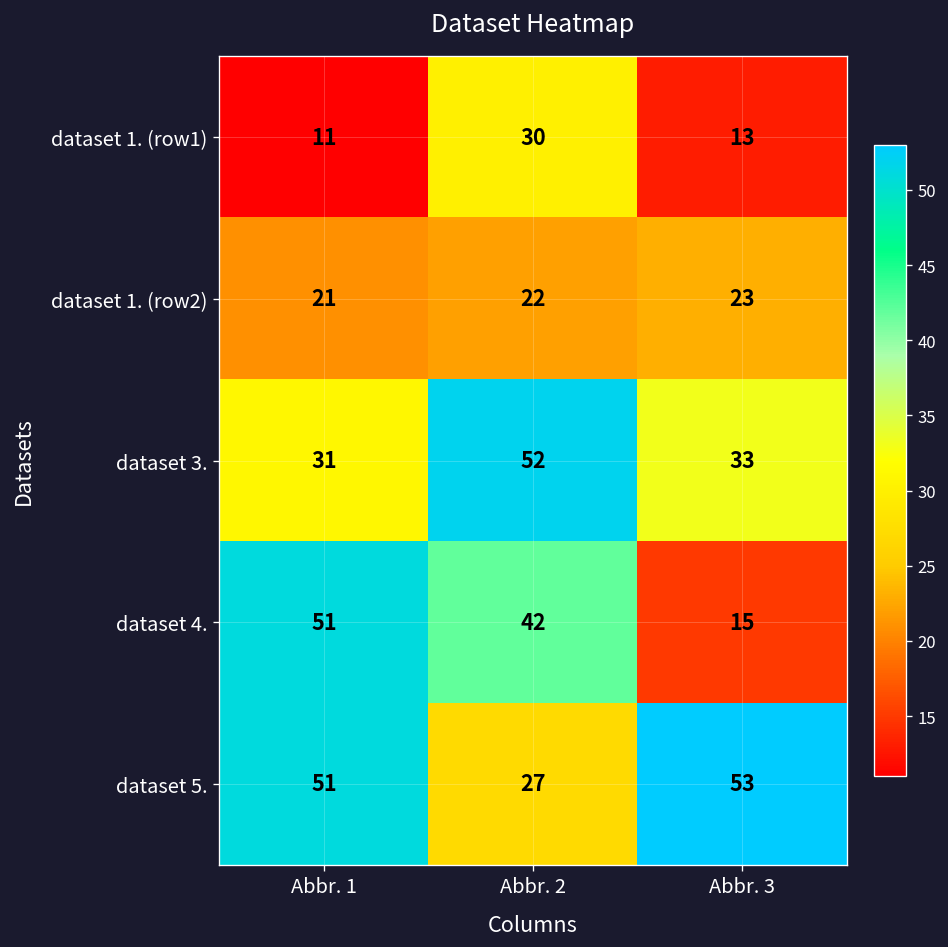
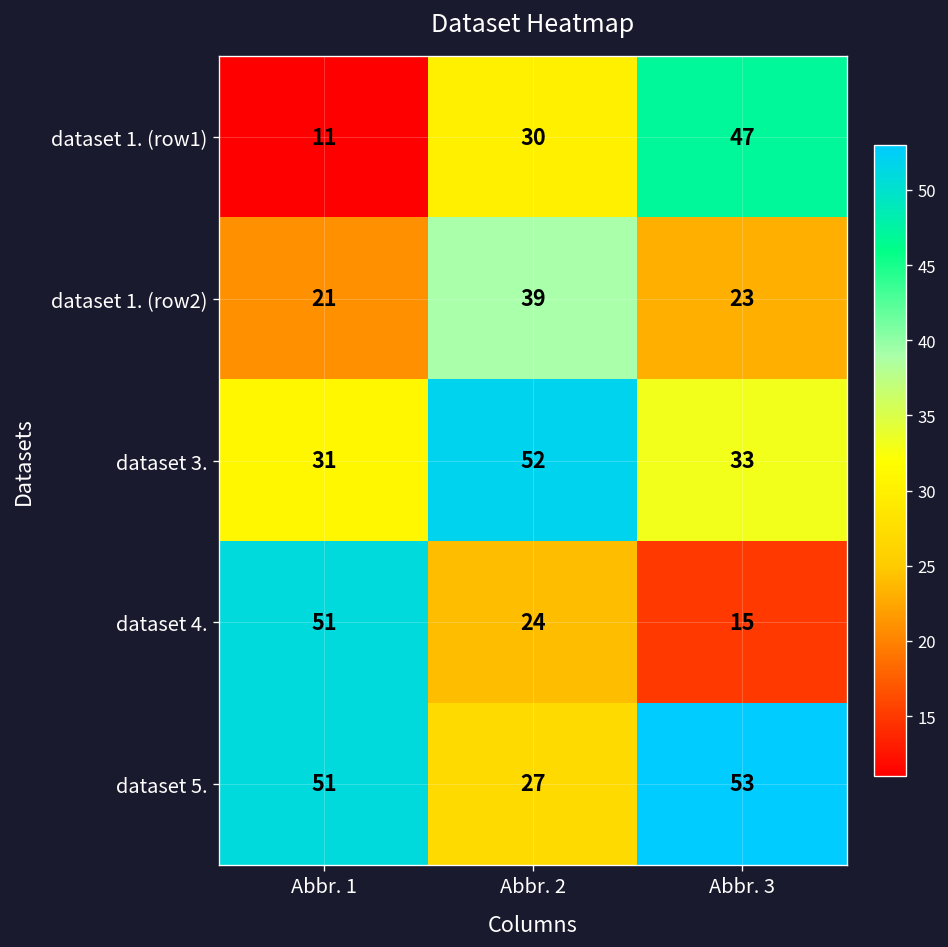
dataset 1. (row1), Abbr. 3: 13 -> 47
dataset 1. (row2), Abbr. 2: 22 -> 39
dataset 4., Abbr. 2: 42 -> 24
